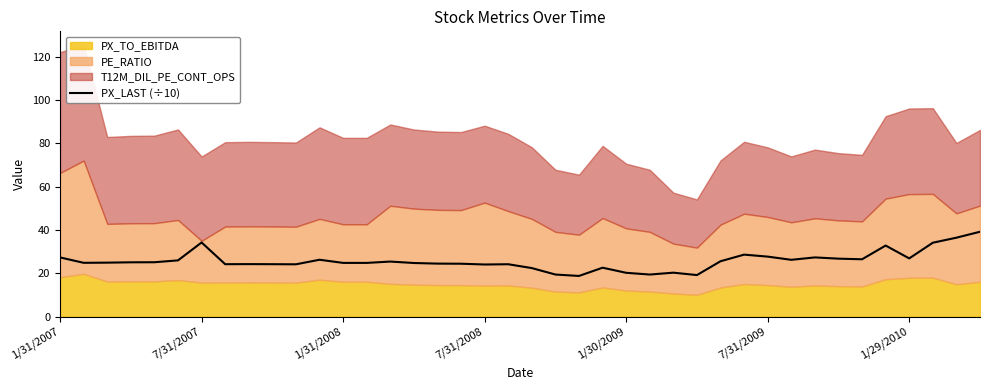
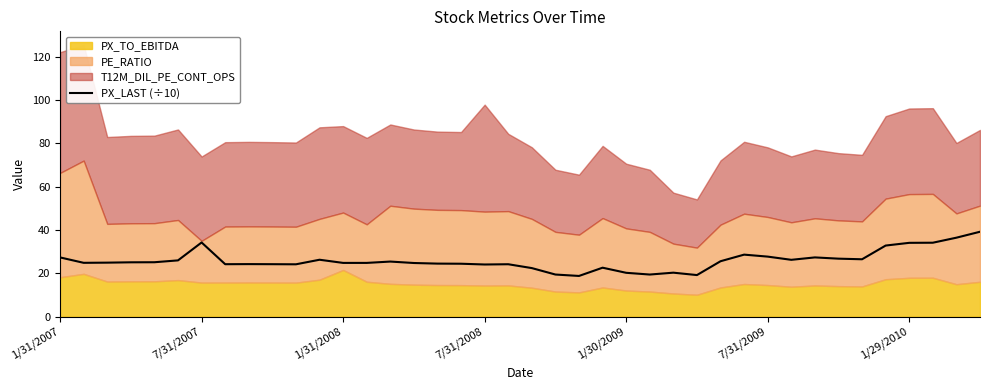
PX_TO_EBITDA, 1/31/2008: 16 -> 22
PE_RATIO, 7/31/2008: 38 -> 34
T12M_DIL_PE_CONT_OPS, 7/31/2008: 36 -> 49
PX_LAST (÷10), 1/29/2010: 27 -> 34
